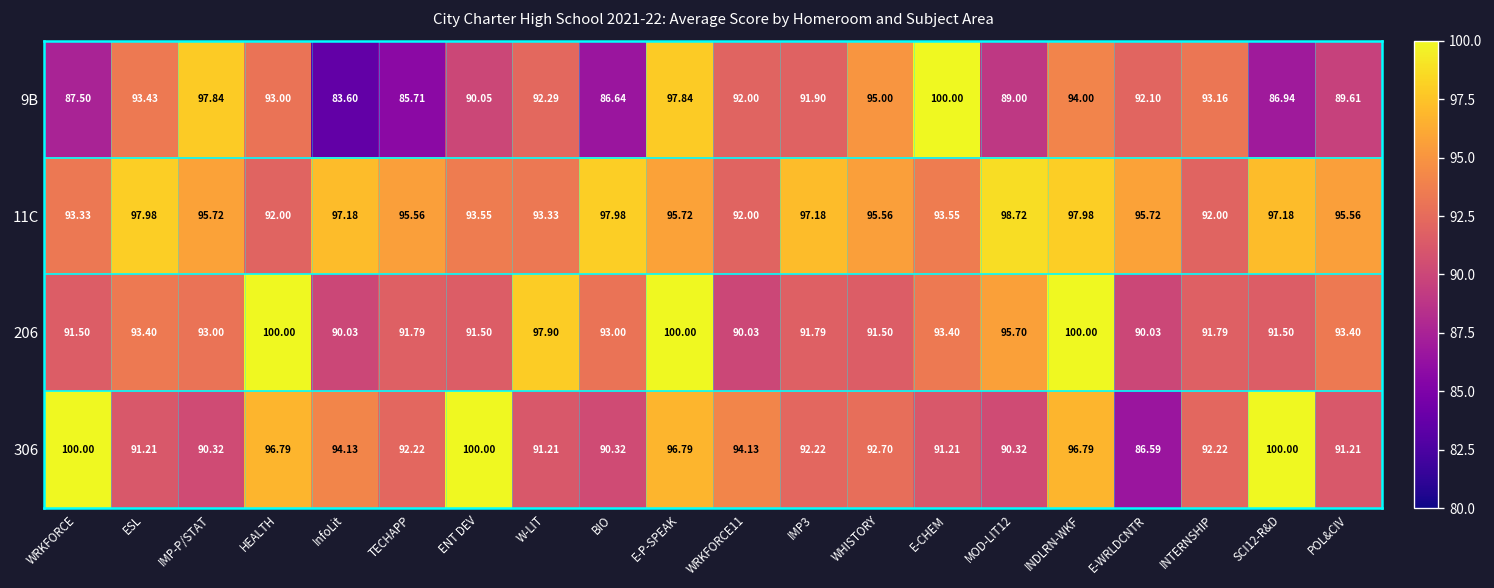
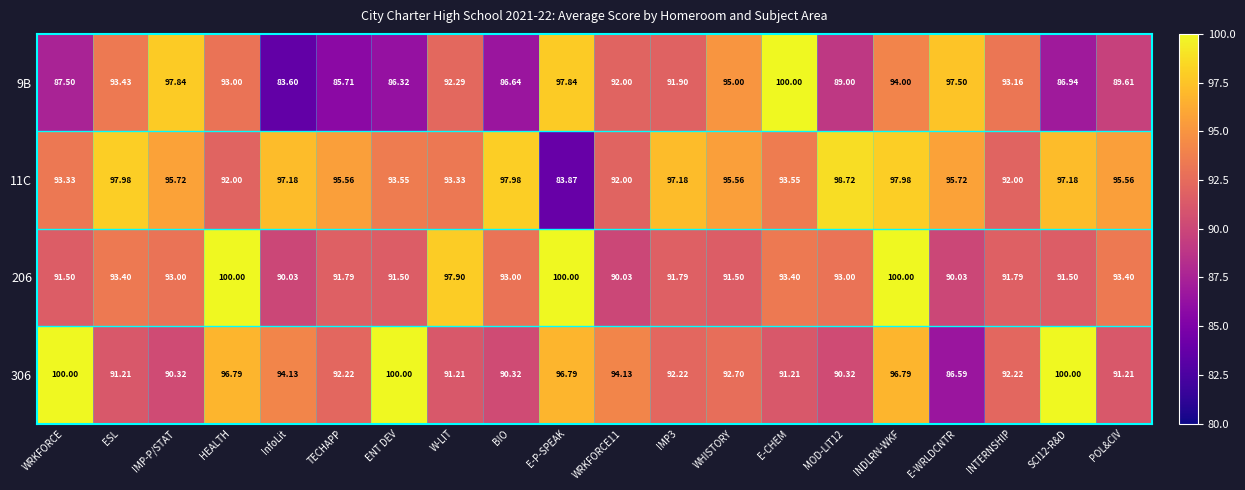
9B, ENT DEV: 90.05 -> 86.32
9B, E-WRLDCNTR: 92.10 -> 97.50
11C, E-P-SPEAK: 95.72 -> 83.87
206, MOD-LIT12: 95.70 -> 93.00
